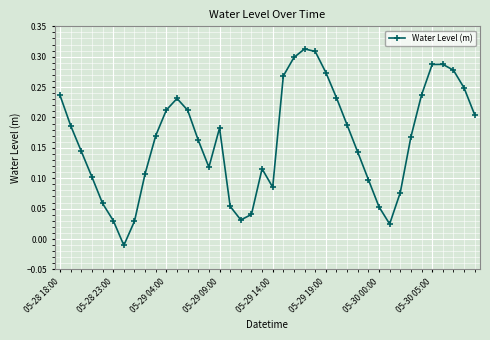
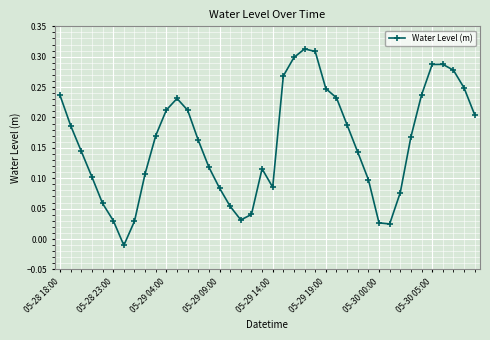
05-29 09:00: 0.18 -> 0.08
05-29 19:00: 0.27 -> 0.25
05-30 00:00: 0.05 -> 0.03
